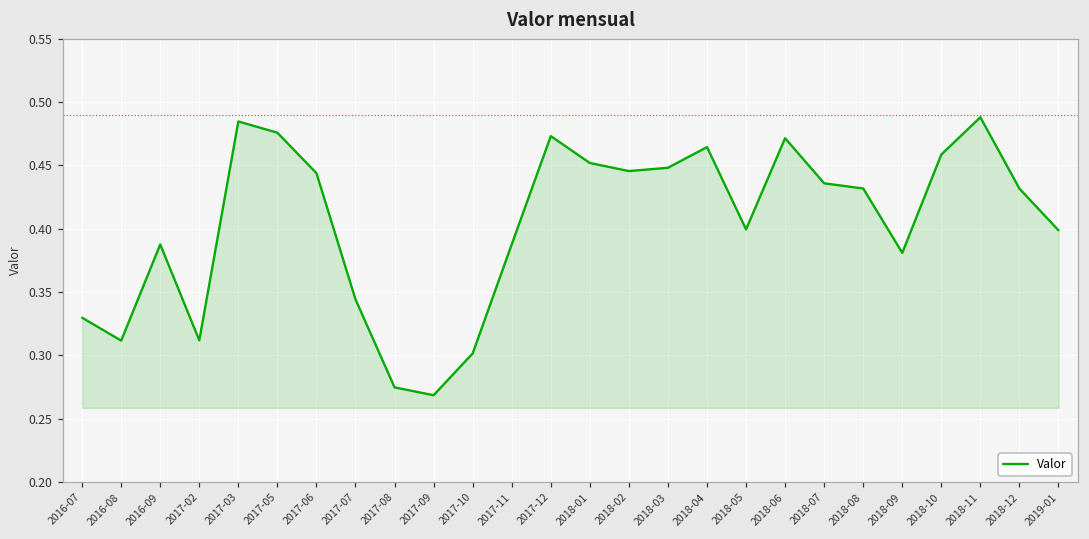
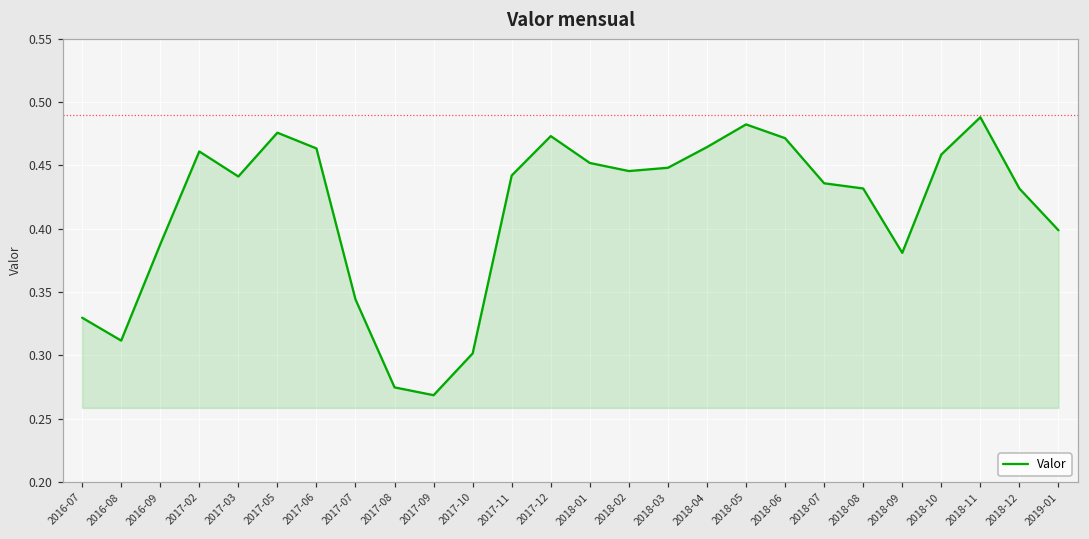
2017-02: 0.312 -> 0.461
2017-03: 0.485 -> 0.441
2017-06: 0.444 -> 0.463
2017-11: 0.388 -> 0.442
2018-05: 0.399 -> 0.482
